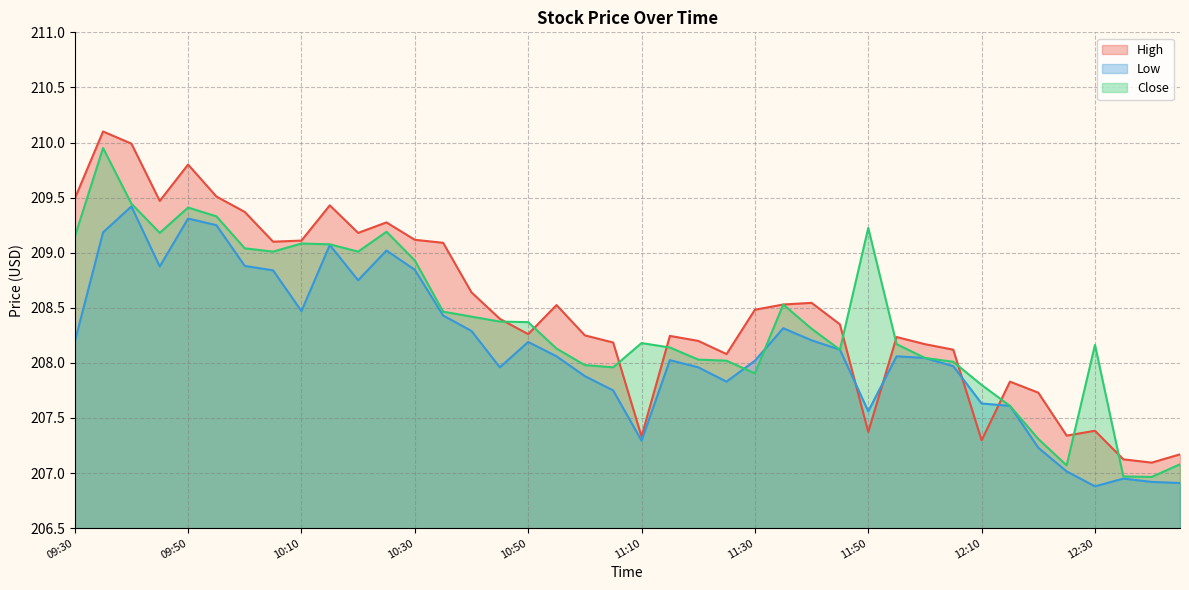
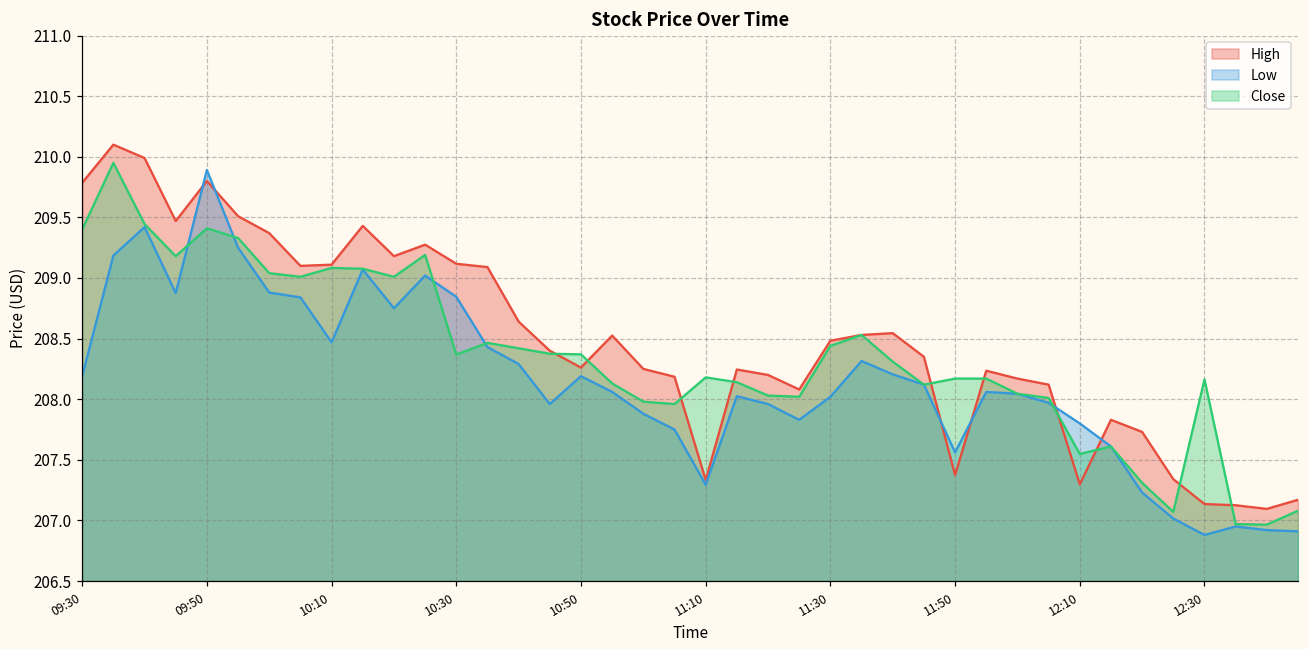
High, 09:30: 209.49 -> 209.79
Close, 09:30: 209.14 -> 209.40
Low, 09:50: 209.31 -> 209.89
Close, 10:30: 208.93 -> 208.37
Close, 11:30: 207.91 -> 208.44
Close, 11:50: 209.22 -> 208.17
Low, 12:10: 207.63 -> 207.80
Close, 12:10: 207.80 -> 207.55
High, 12:30: 207.38 -> 207.13
